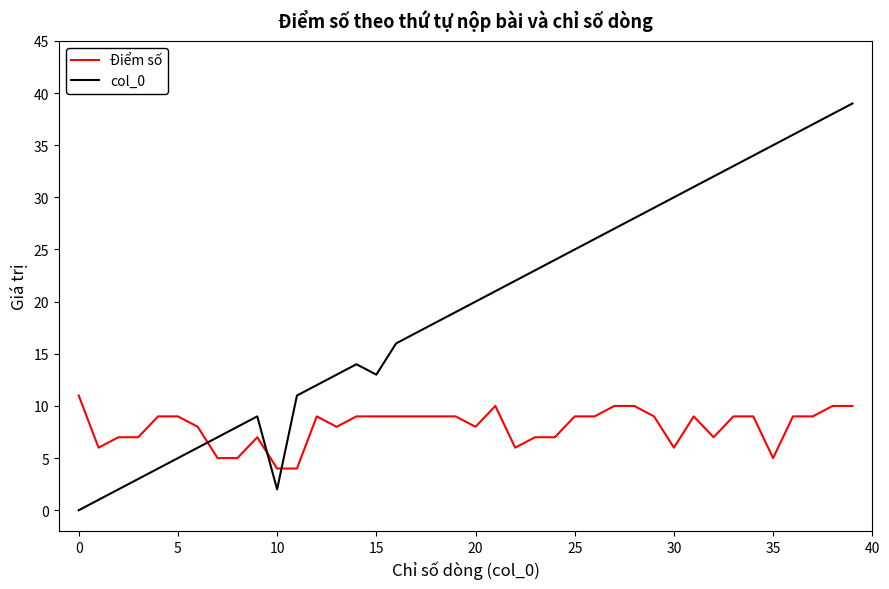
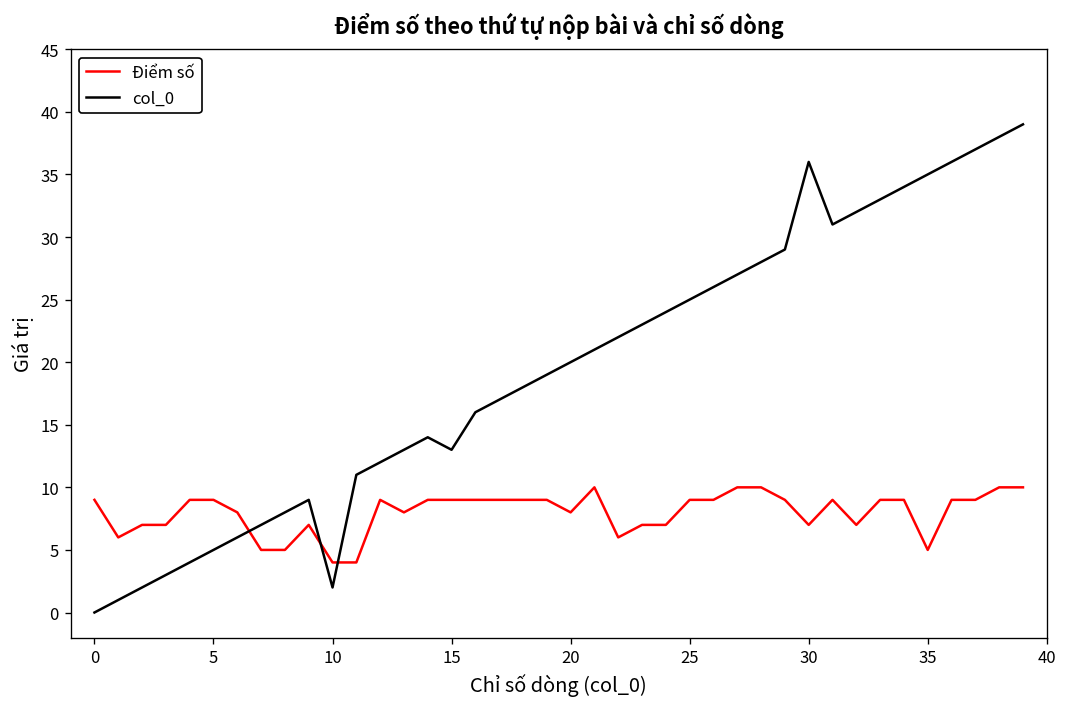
Điểm số, 0: 11 -> 9
Điểm số, 30: 6 -> 7
col_0, 30: 30 -> 36
